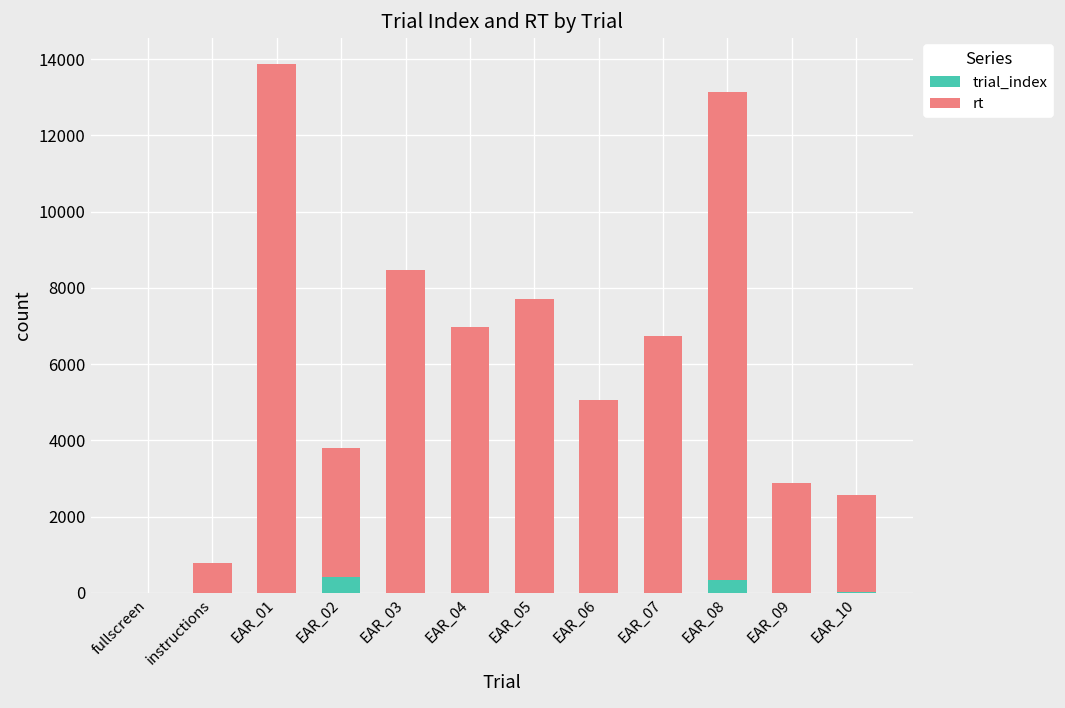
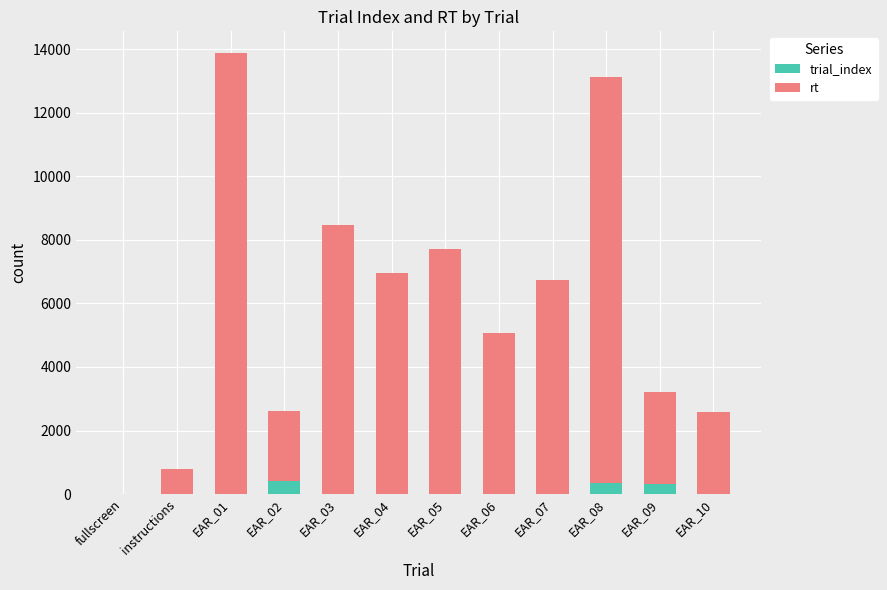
rt, EAR_02: 3400 -> 2200
trial_index, EAR_09: 0 -> 300
